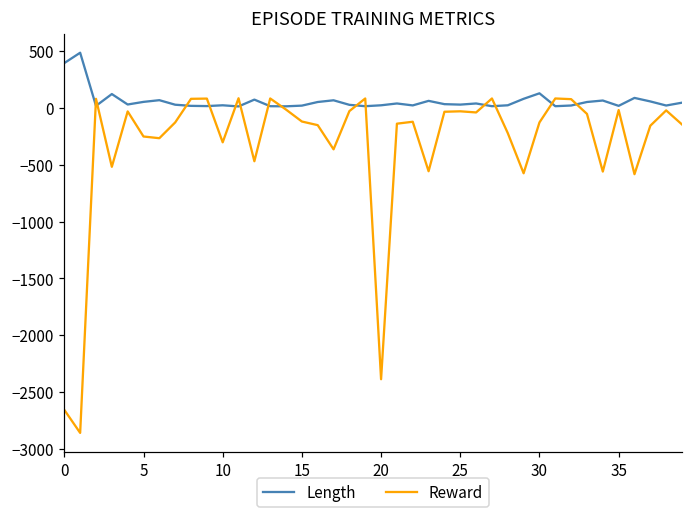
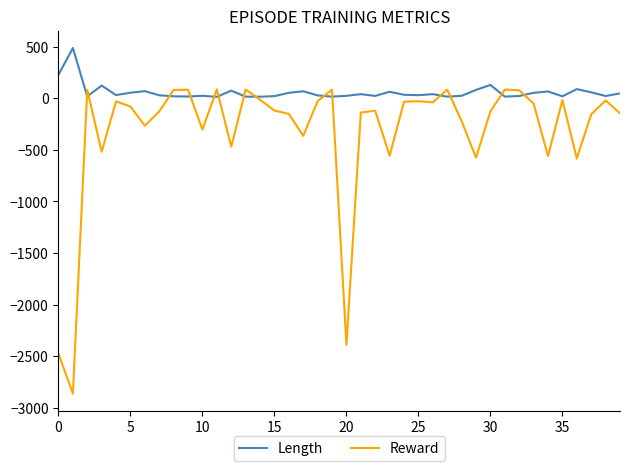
Length, 0: 400 -> 230
Reward, 0: -2660 -> -2470
Reward, 5: -250 -> -80
